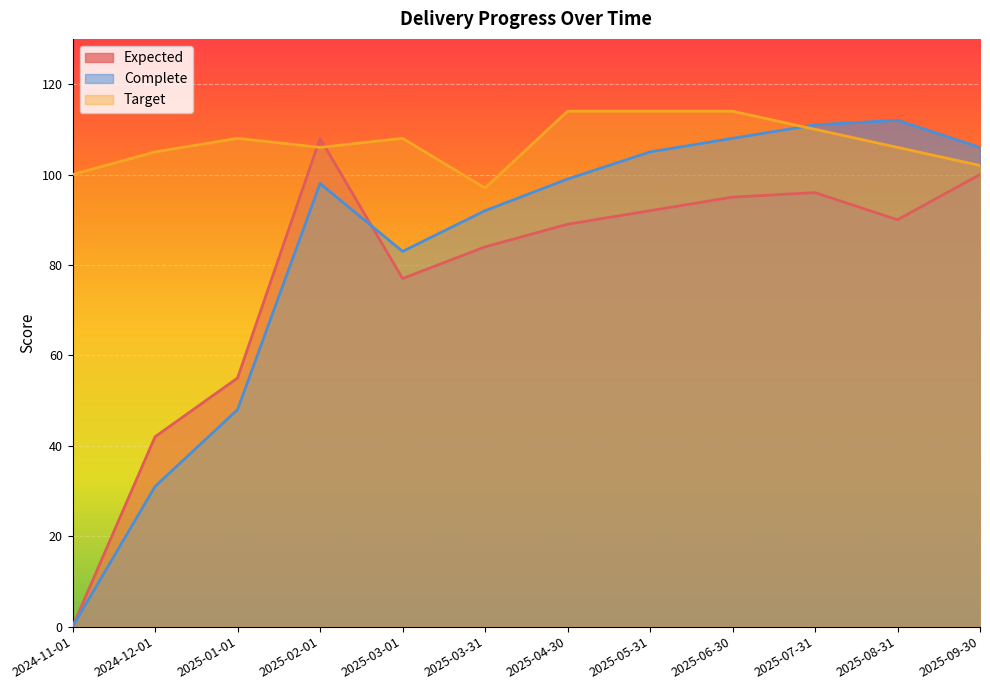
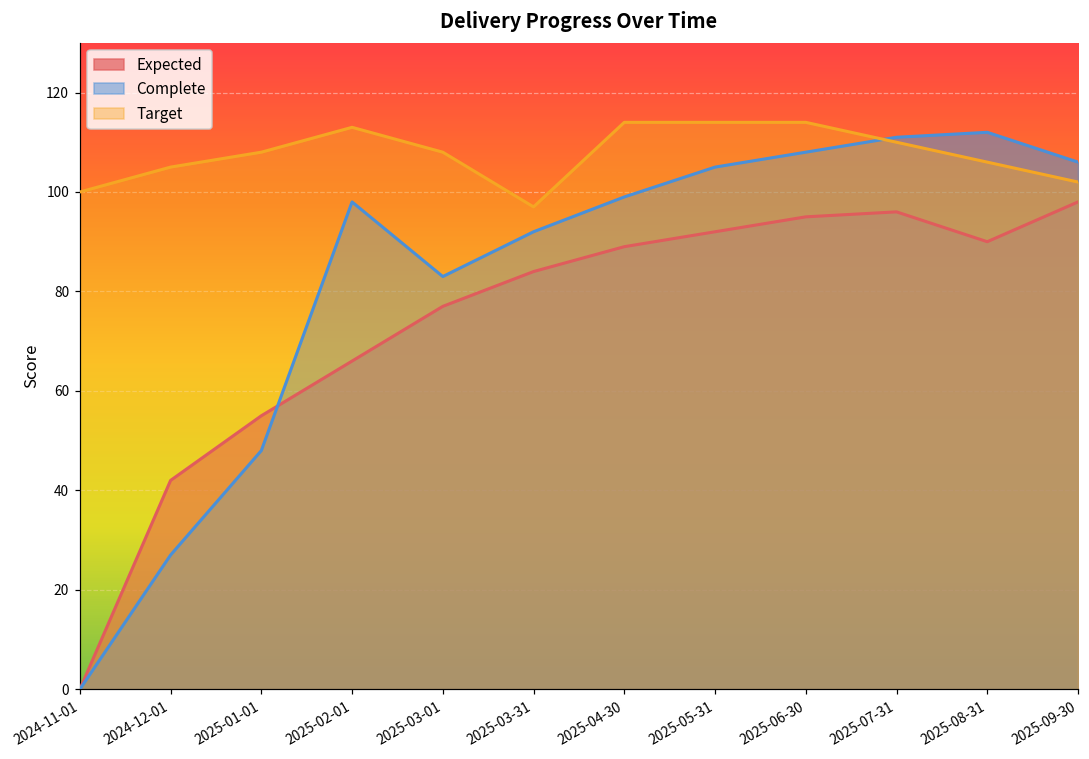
Complete, 2024-12-01: 31 -> 27
Expected, 2025-02-01: 108 -> 66
Target, 2025-02-01: 106 -> 113
Expected, 2025-09-30: 100 -> 98
